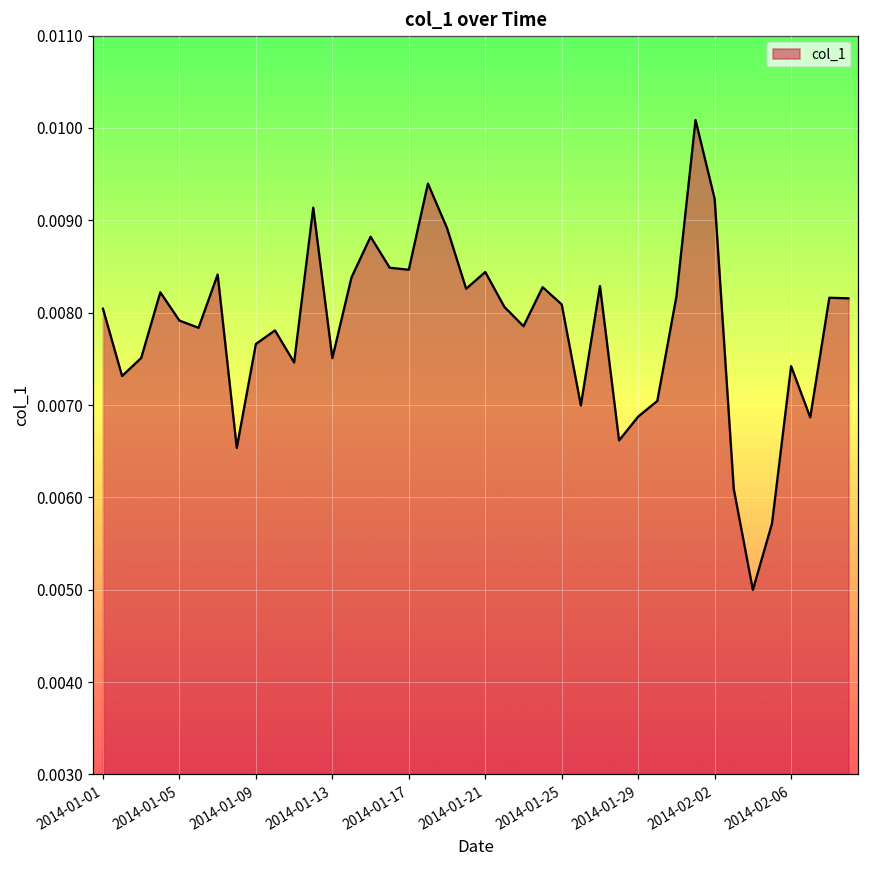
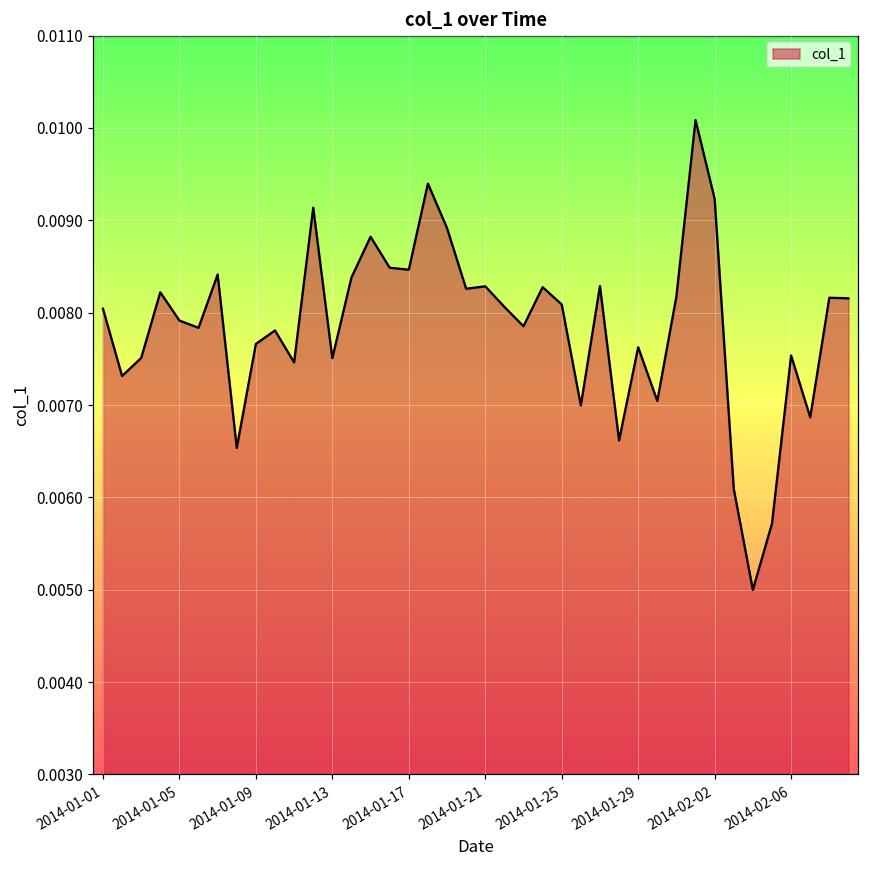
2014-01-21: 0.0084 -> 0.0083
2014-01-29: 0.0069 -> 0.0076
2014-02-06: 0.0074 -> 0.0075
